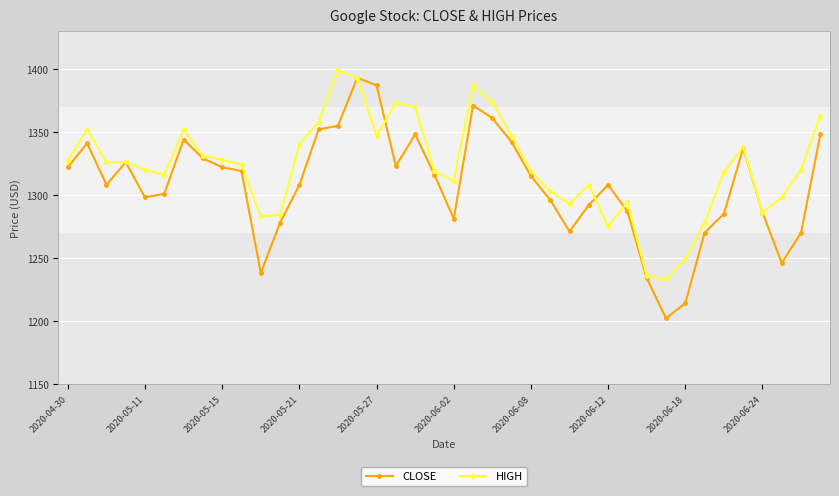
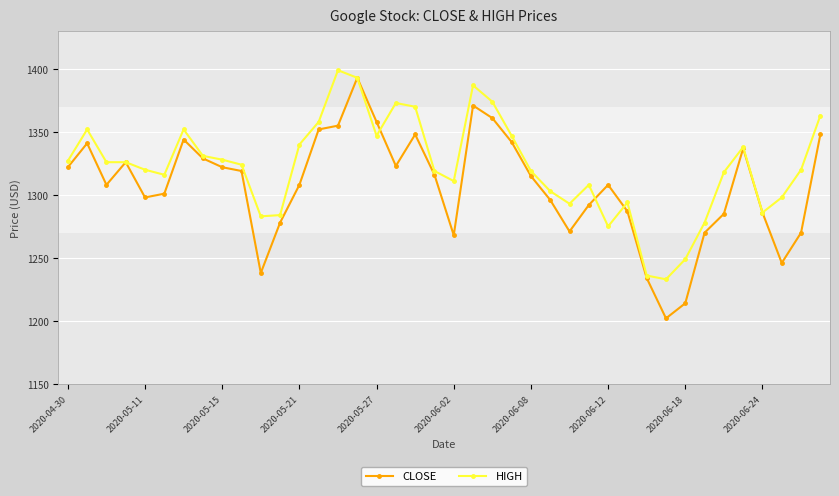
CLOSE, 2020-05-27: 1387 -> 1358
CLOSE, 2020-06-02: 1281 -> 1268
